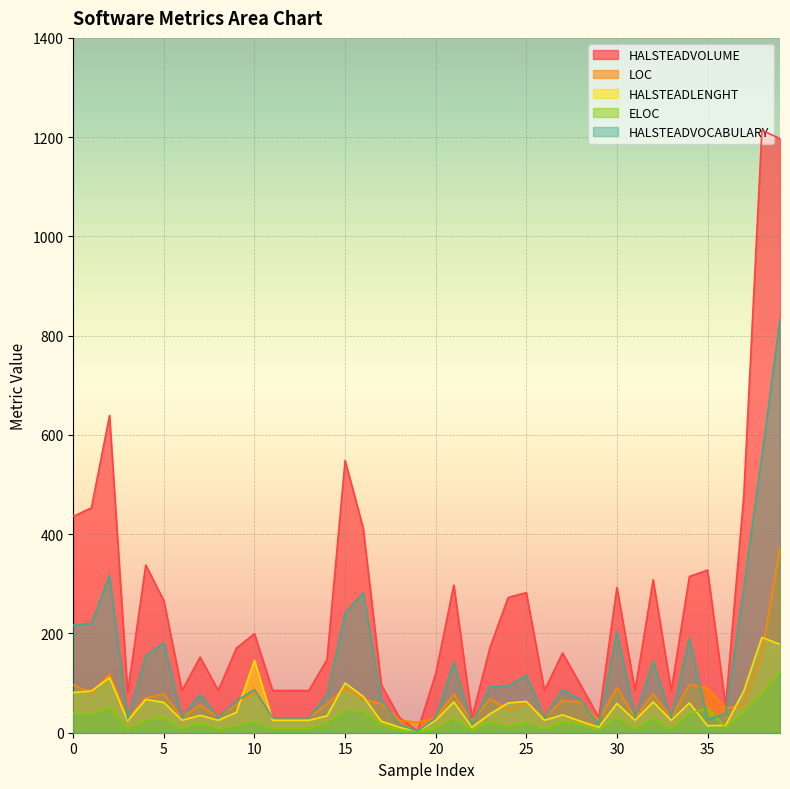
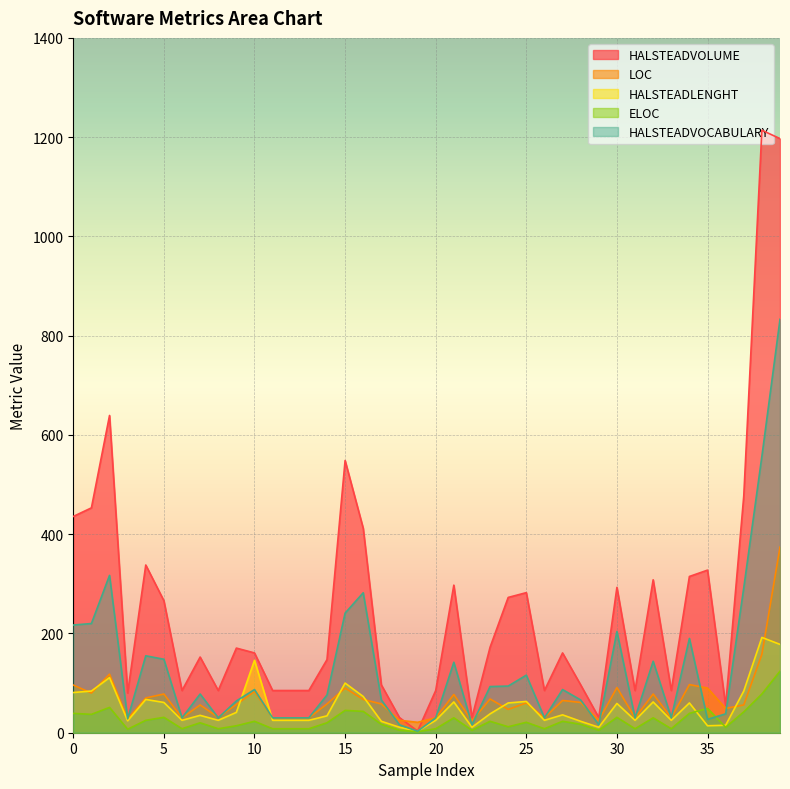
HALSTEADVOCABULARY, 5: 180 -> 150
HALSTEADVOLUME, 10: 200 -> 160
HALSTEADVOLUME, 20: 120 -> 90
